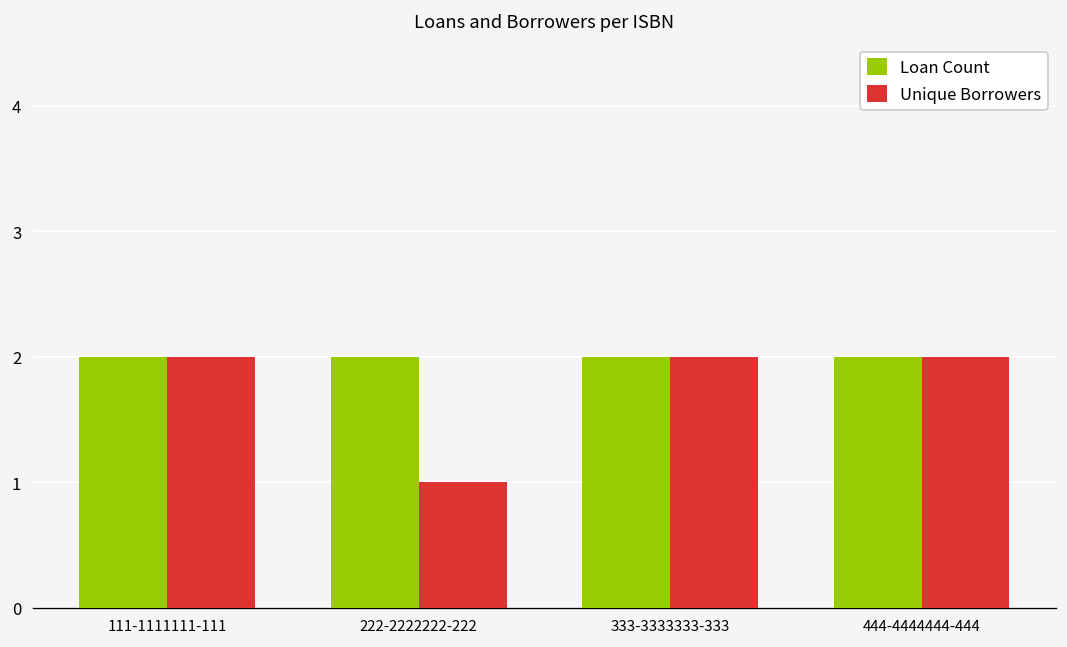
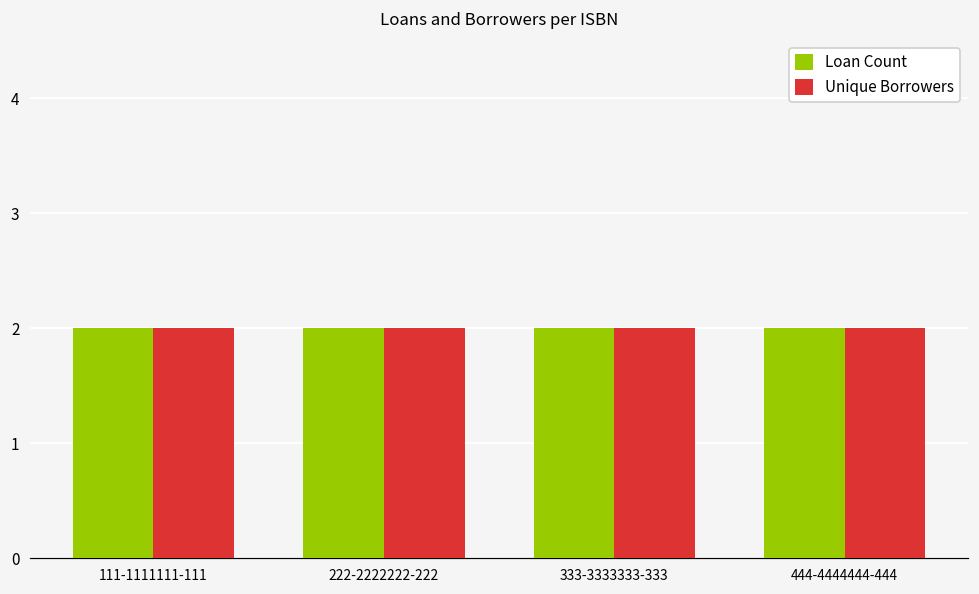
Unique Borrowers, 222-2222222-222: 1 -> 2
